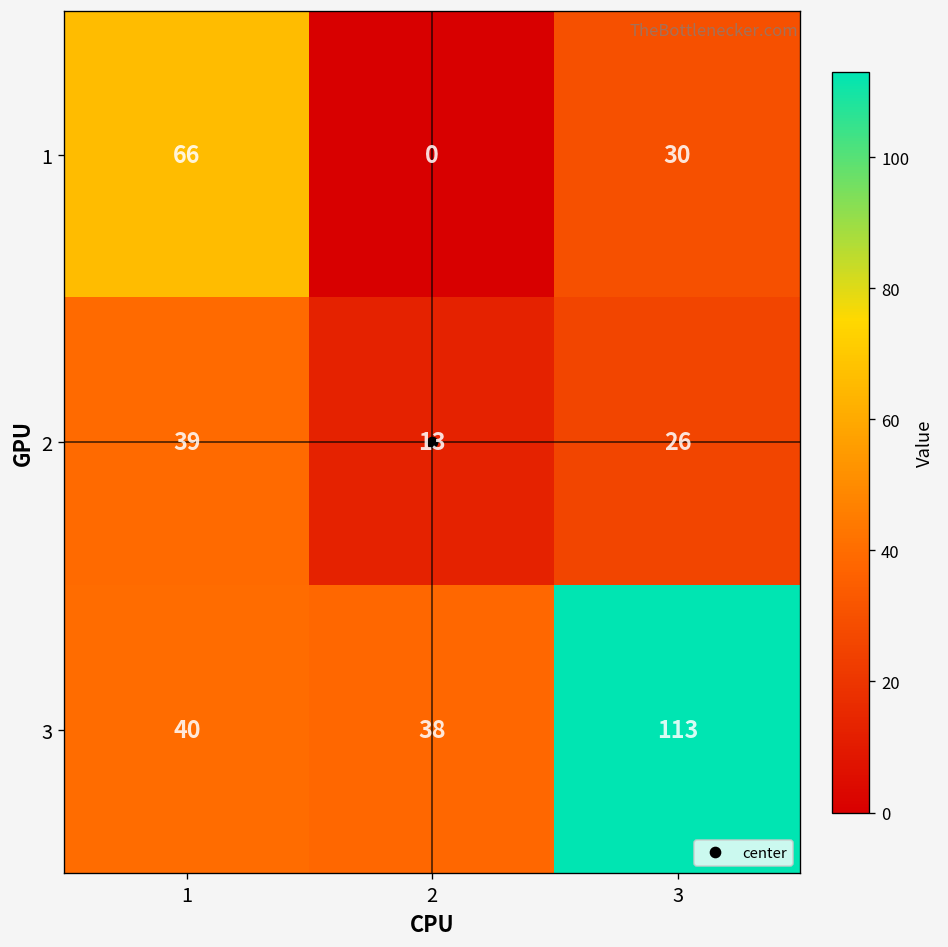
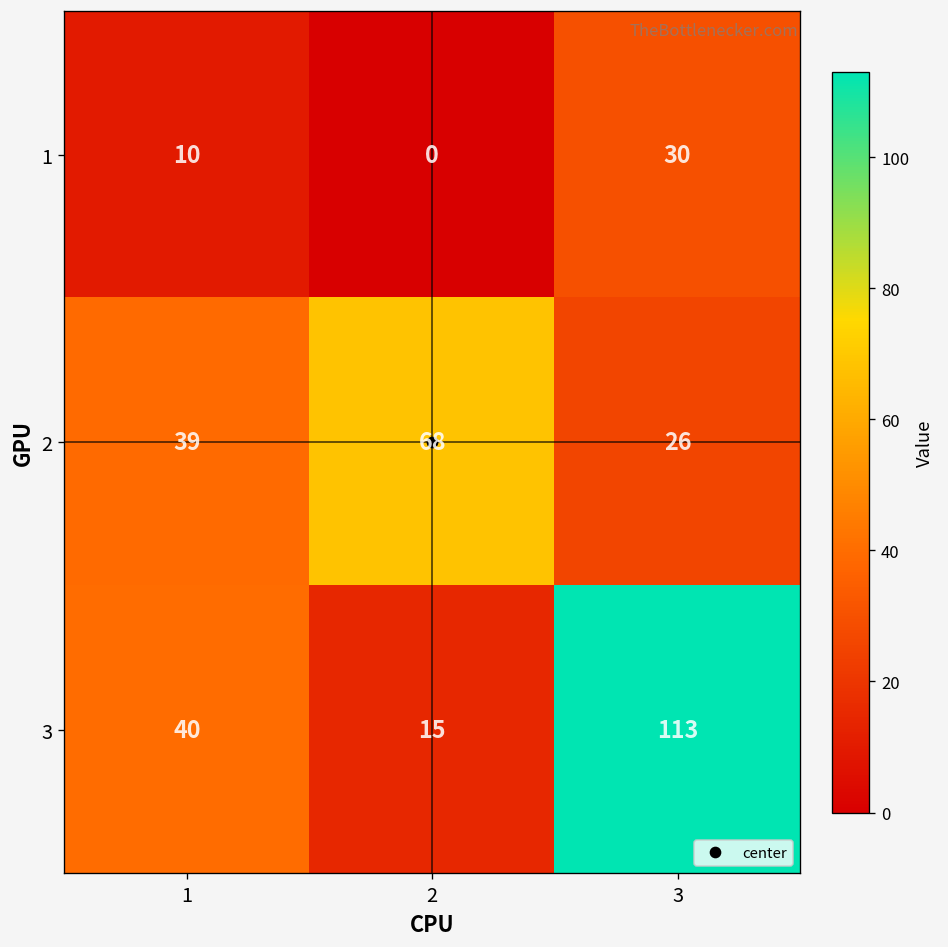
1, 1: 66 -> 10
2, 2: 13 -> 68
3, 2: 38 -> 15
